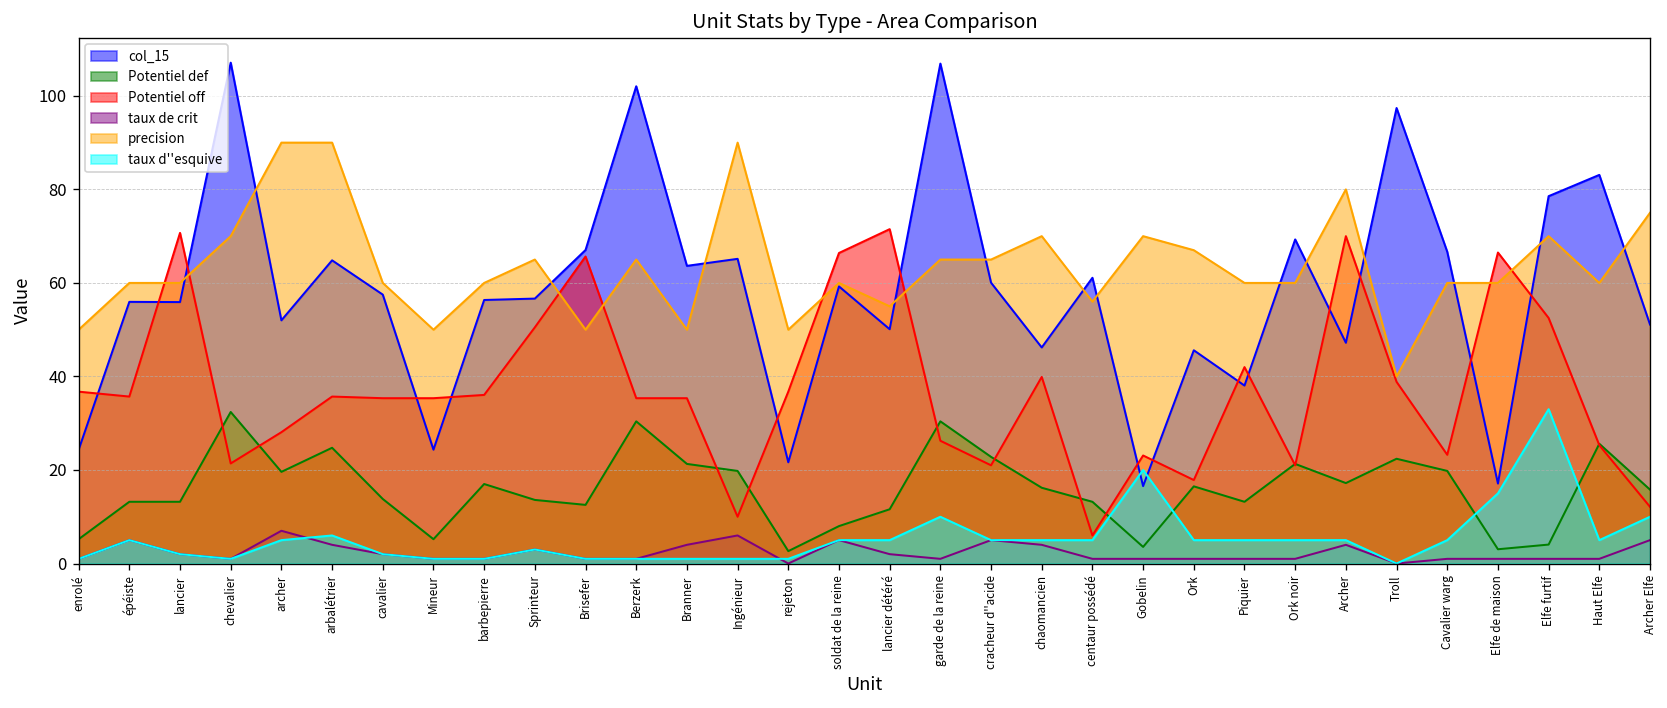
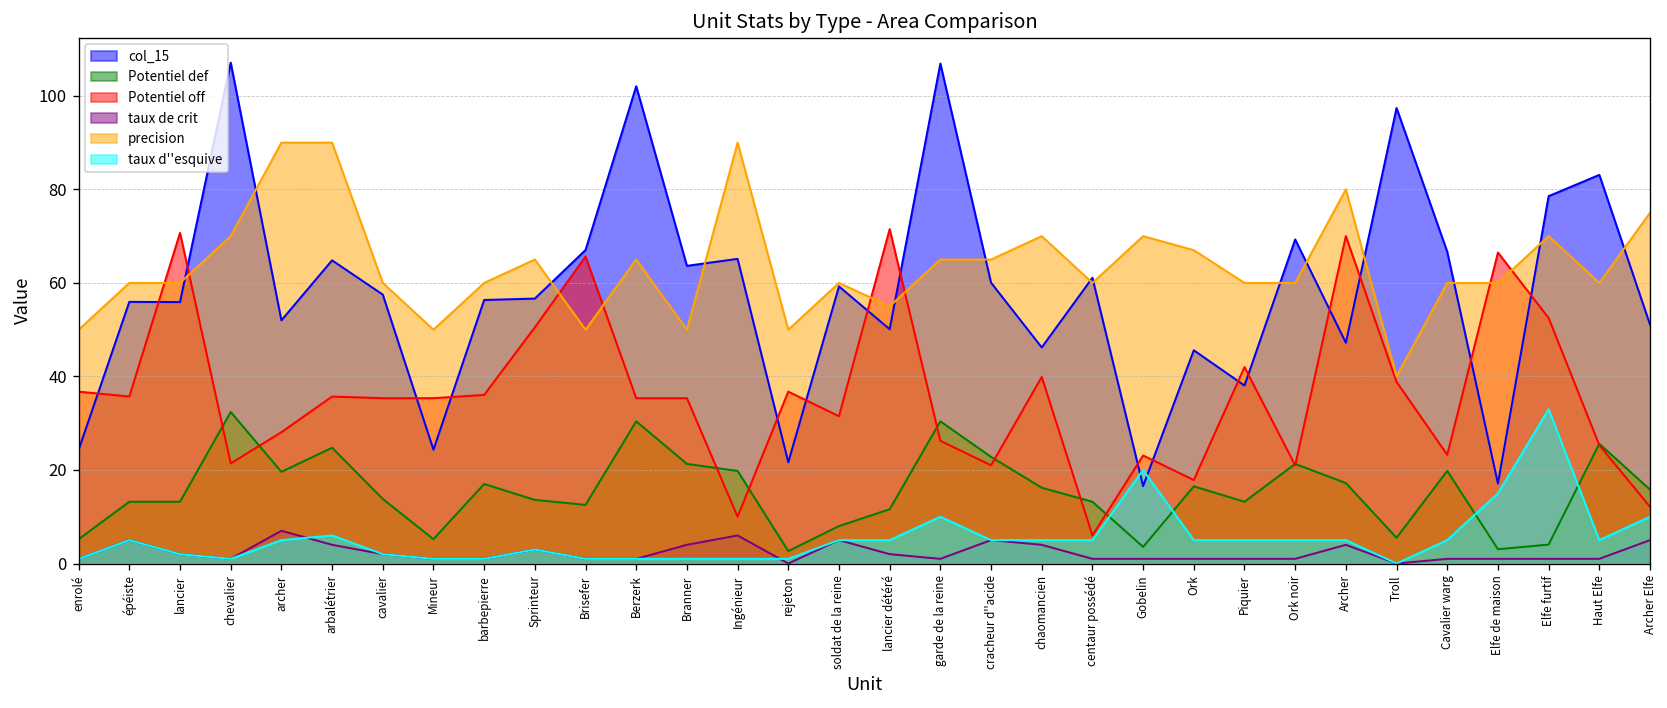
Potentiel off, soldat de la reine: 66 -> 32
precision, centaur possédé: 56 -> 60
Potentiel def, Troll: 22 -> 6
